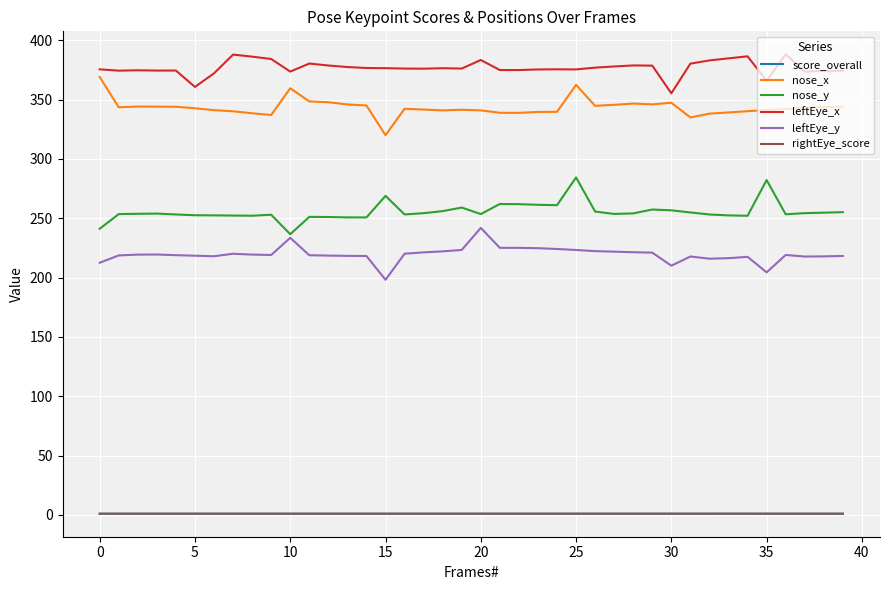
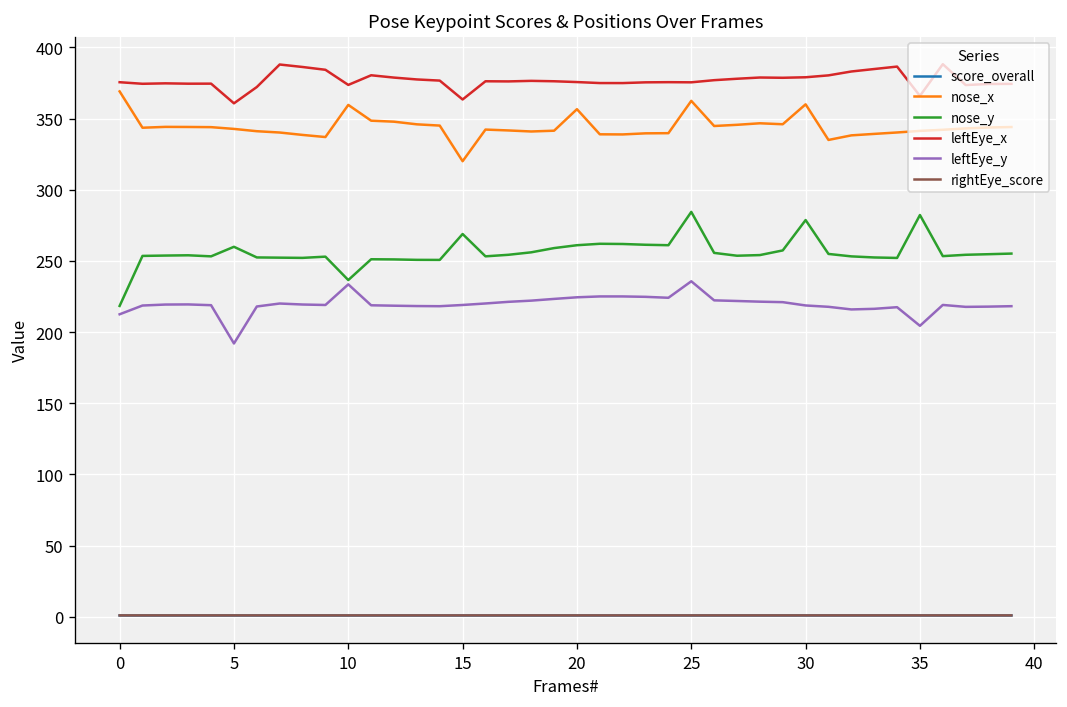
nose_y, 0: 241 -> 218
nose_y, 5: 253 -> 260
leftEye_y, 5: 218 -> 192
leftEye_x, 15: 377 -> 363
leftEye_y, 15: 198 -> 219
nose_x, 20: 341 -> 357
nose_y, 20: 254 -> 261
leftEye_x, 20: 383 -> 376
leftEye_y, 20: 242 -> 224
leftEye_y, 25: 223 -> 236
nose_x, 30: 347 -> 360
nose_y, 30: 257 -> 279
leftEye_x, 30: 355 -> 379
leftEye_y, 30: 210 -> 219
